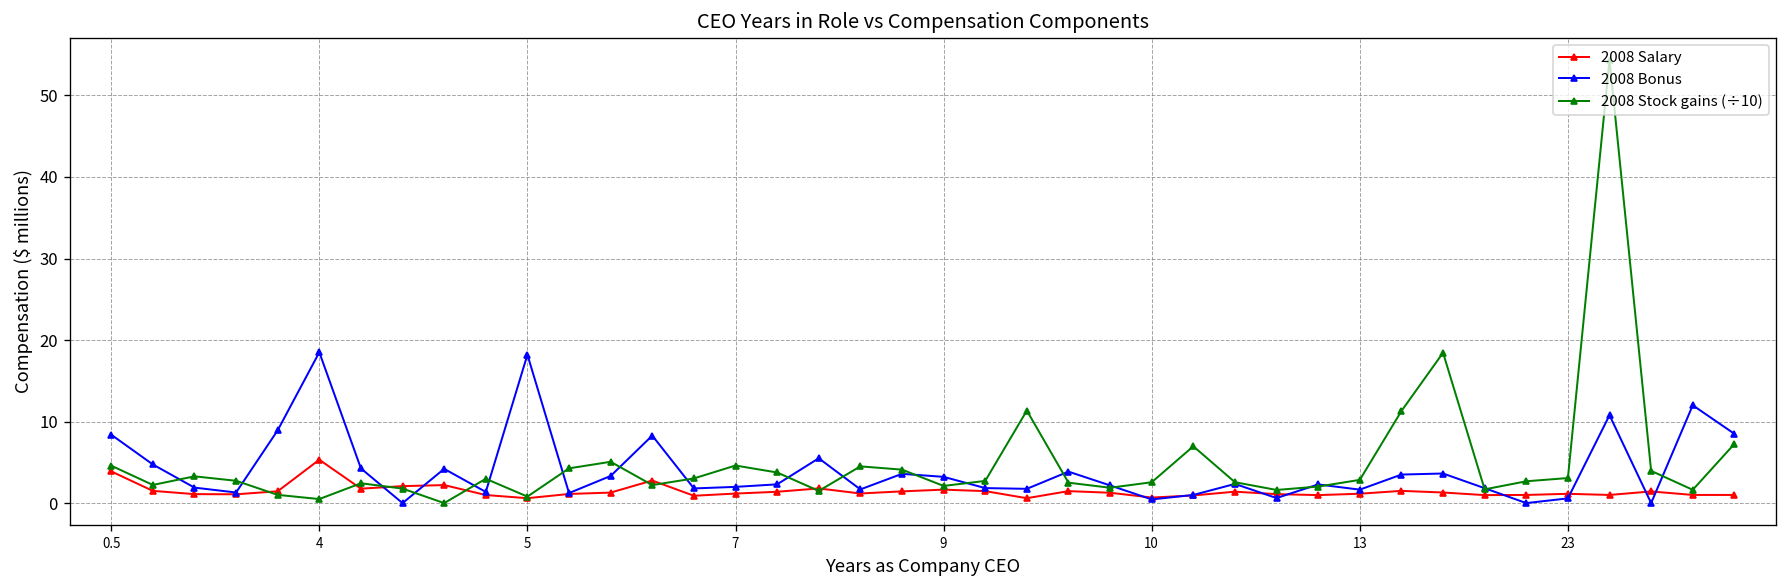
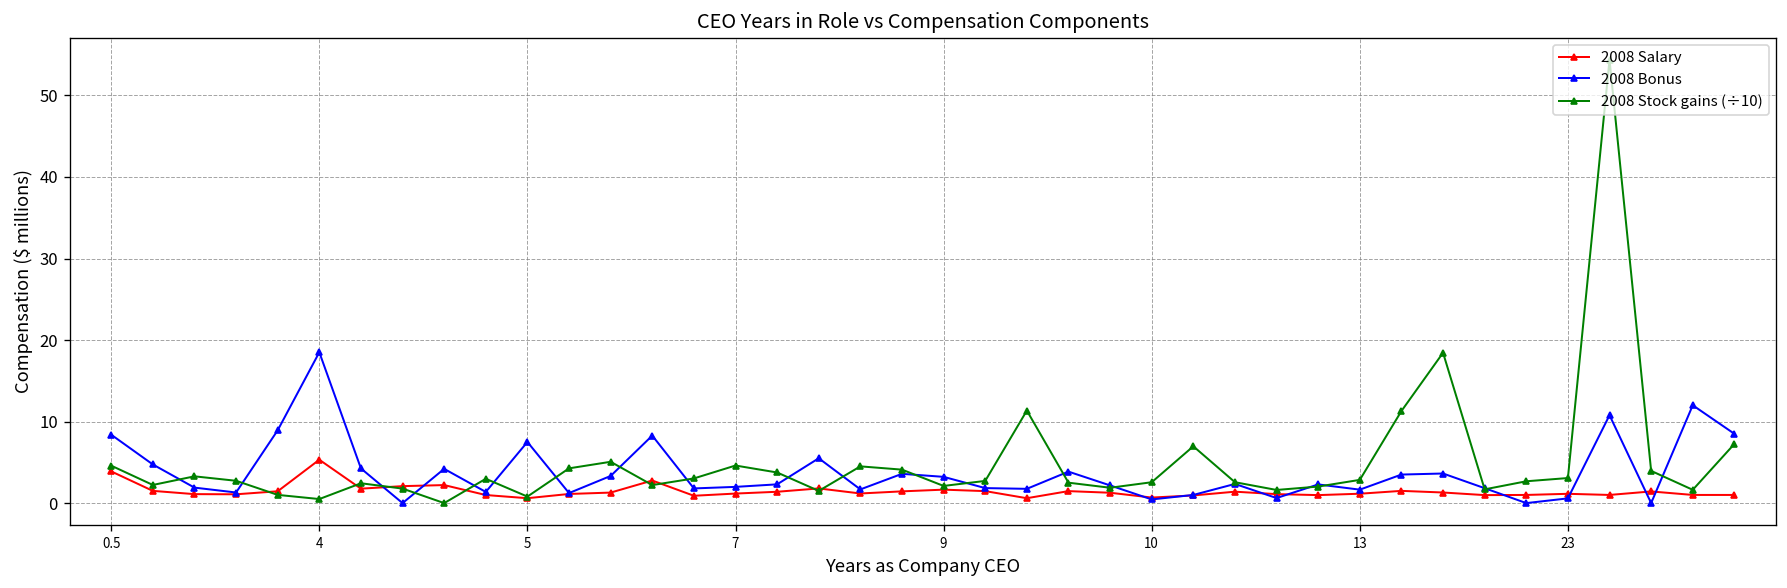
2008 Bonus, 5: 18 -> 8
